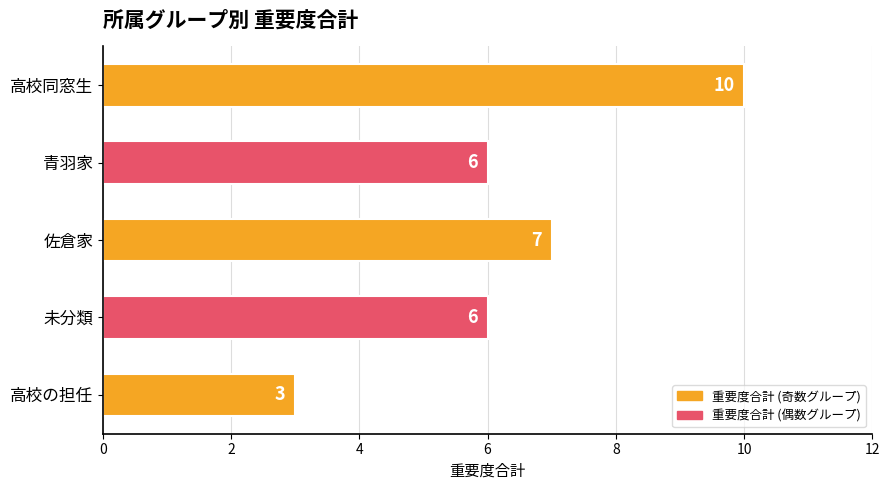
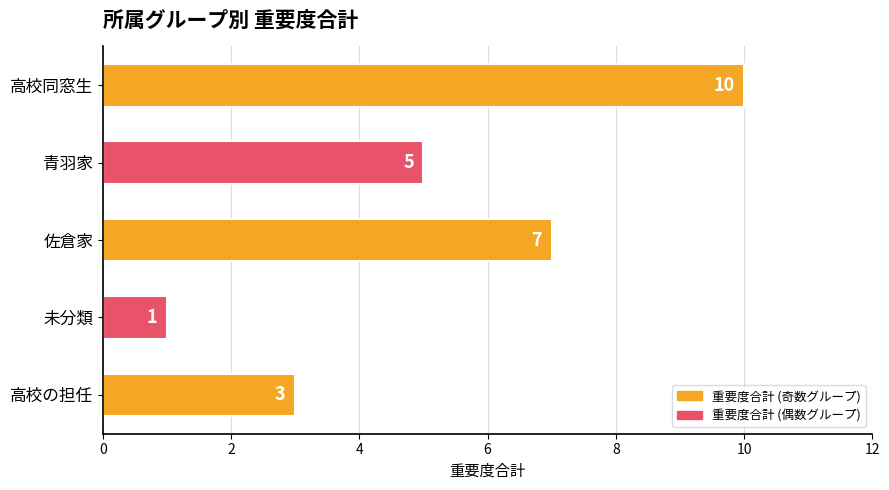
青羽家: 6 -> 5
未分類: 6 -> 1
